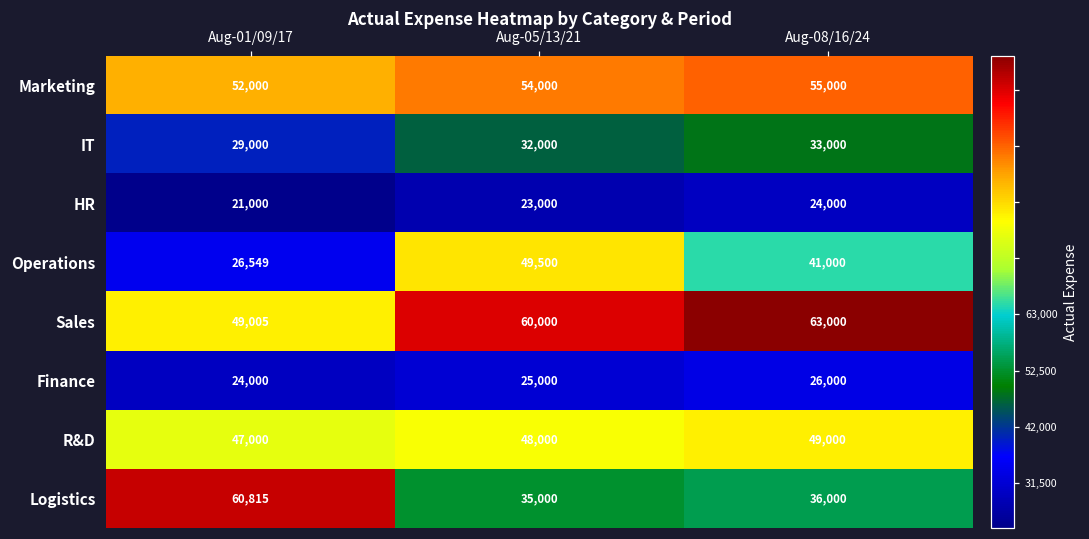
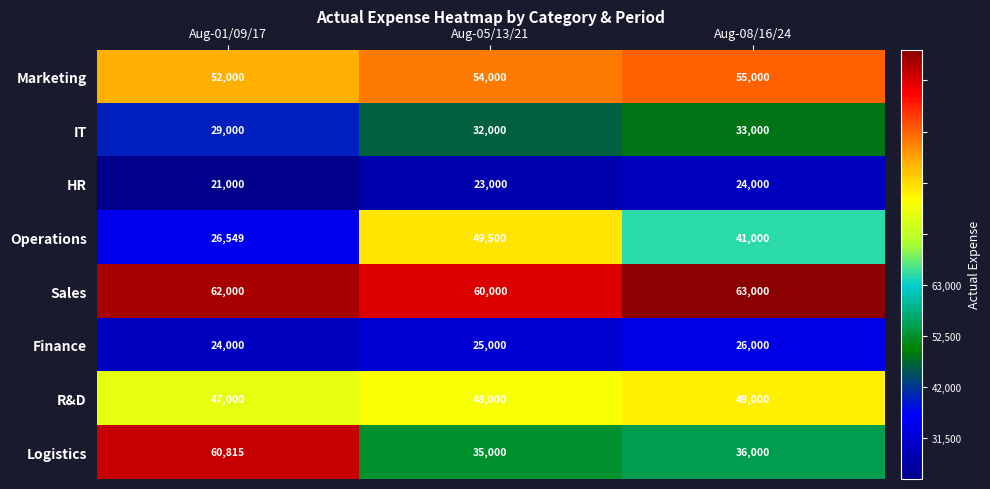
Sales, Aug-01/09/17: 49,005 -> 62,000
